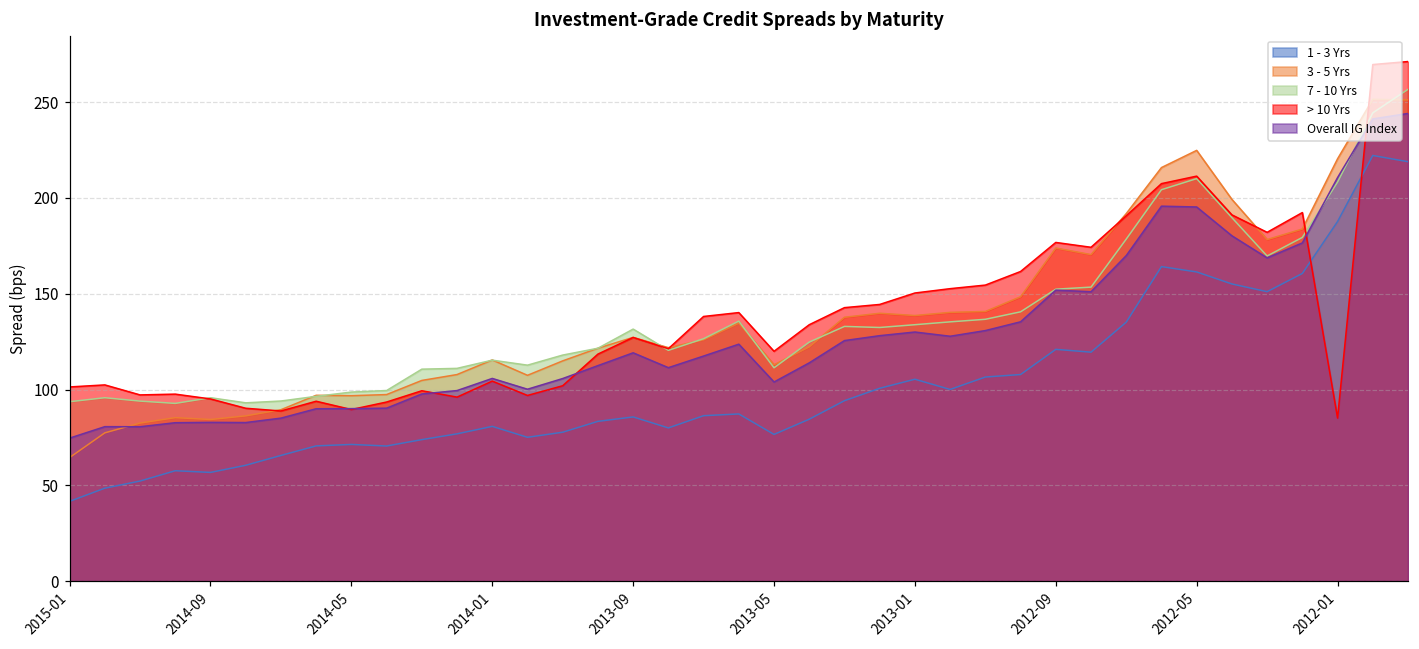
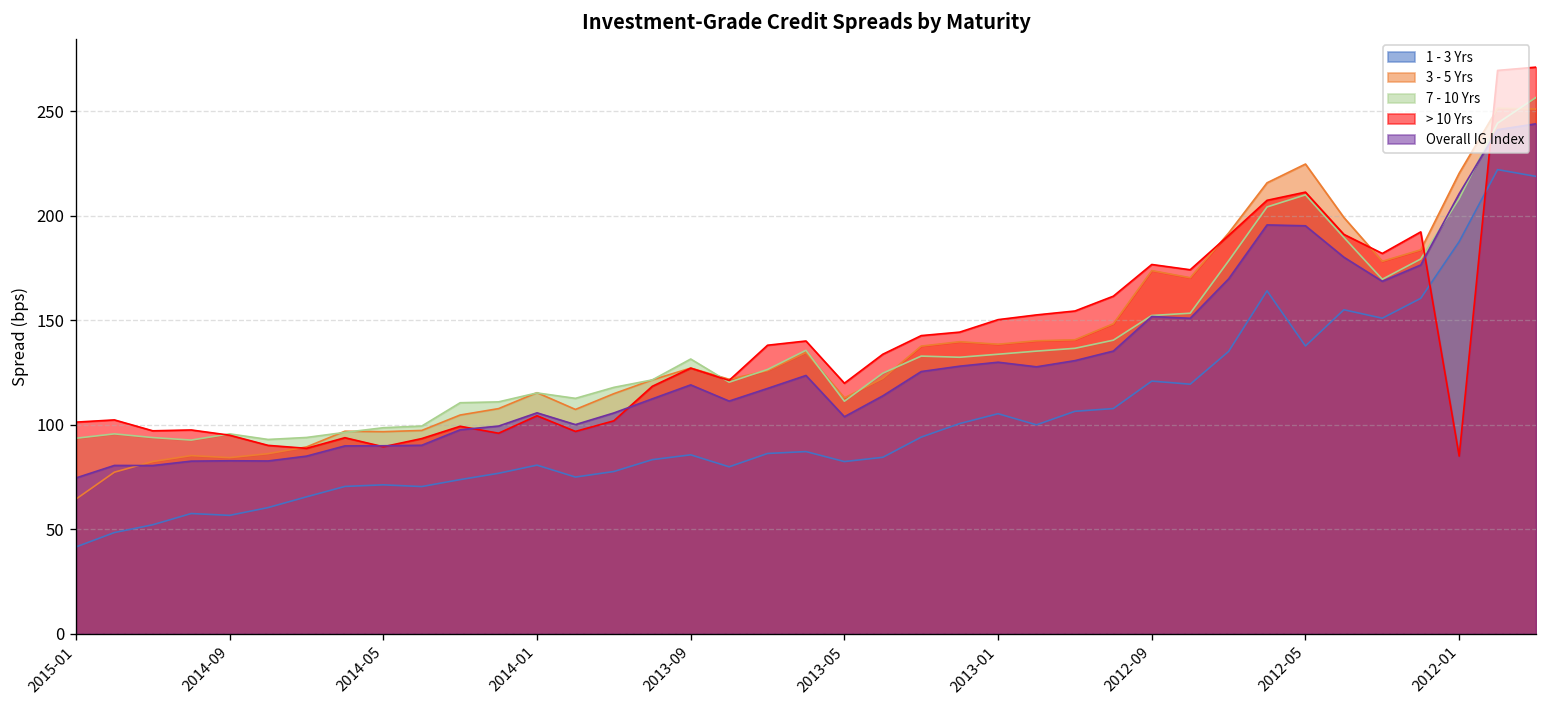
1 - 3 Yrs, 2013-05: 77 -> 82
1 - 3 Yrs, 2012-05: 161 -> 138
